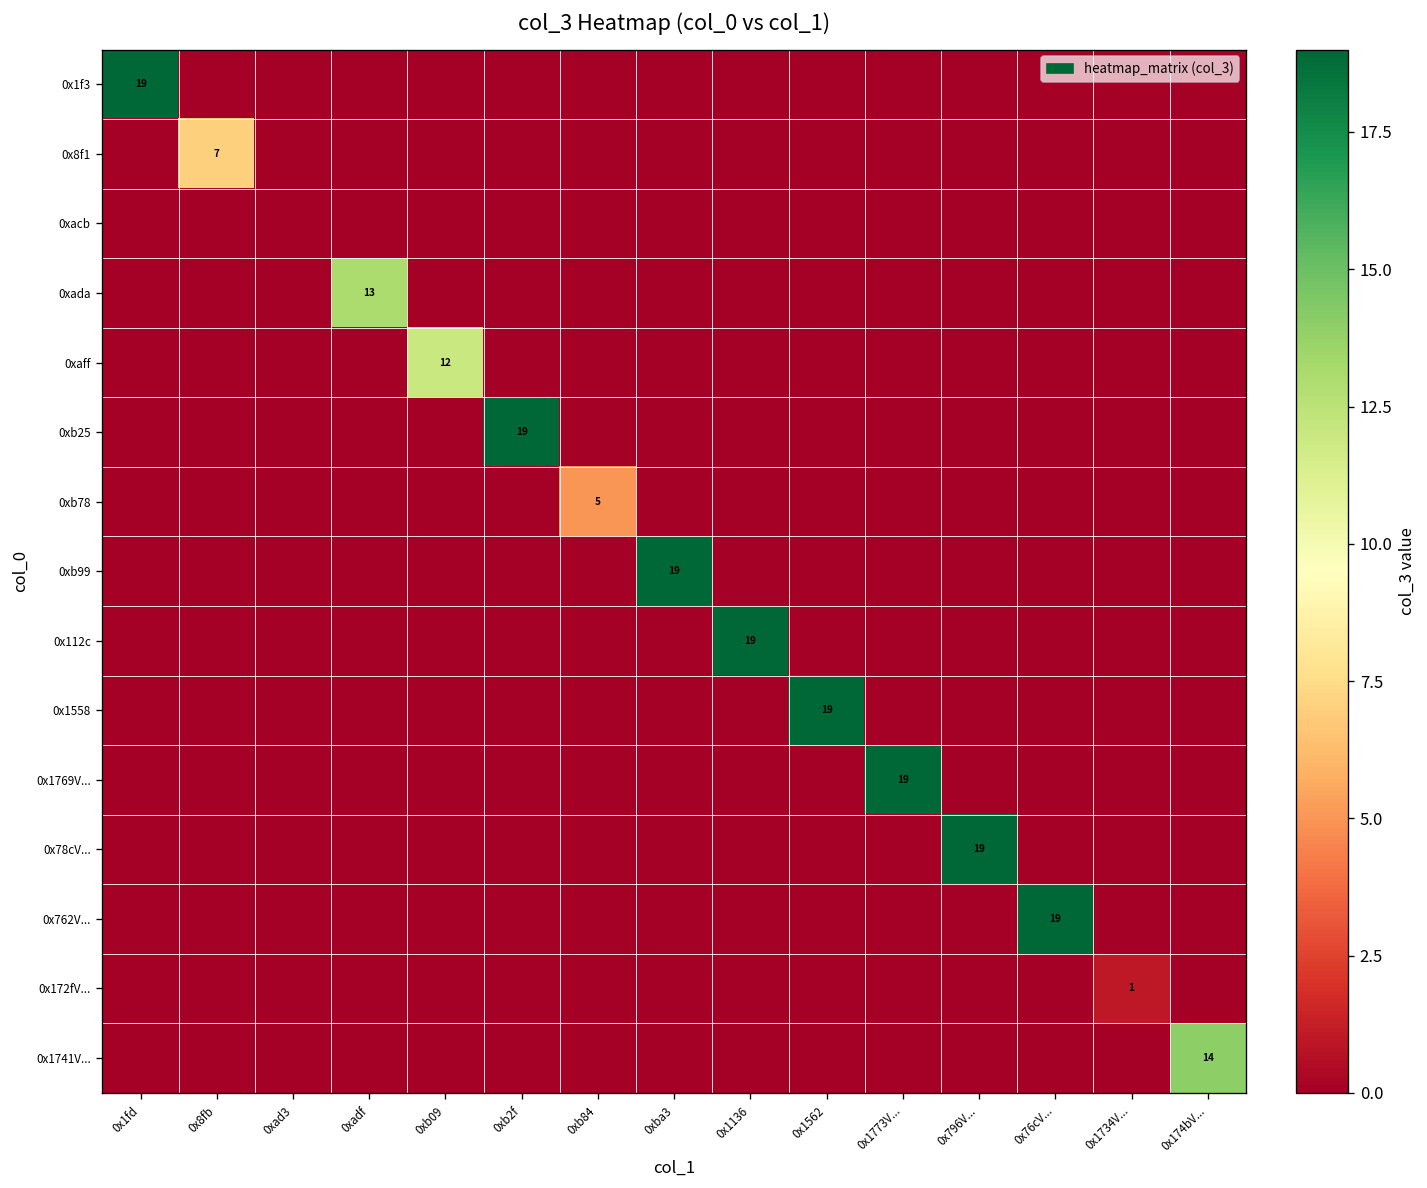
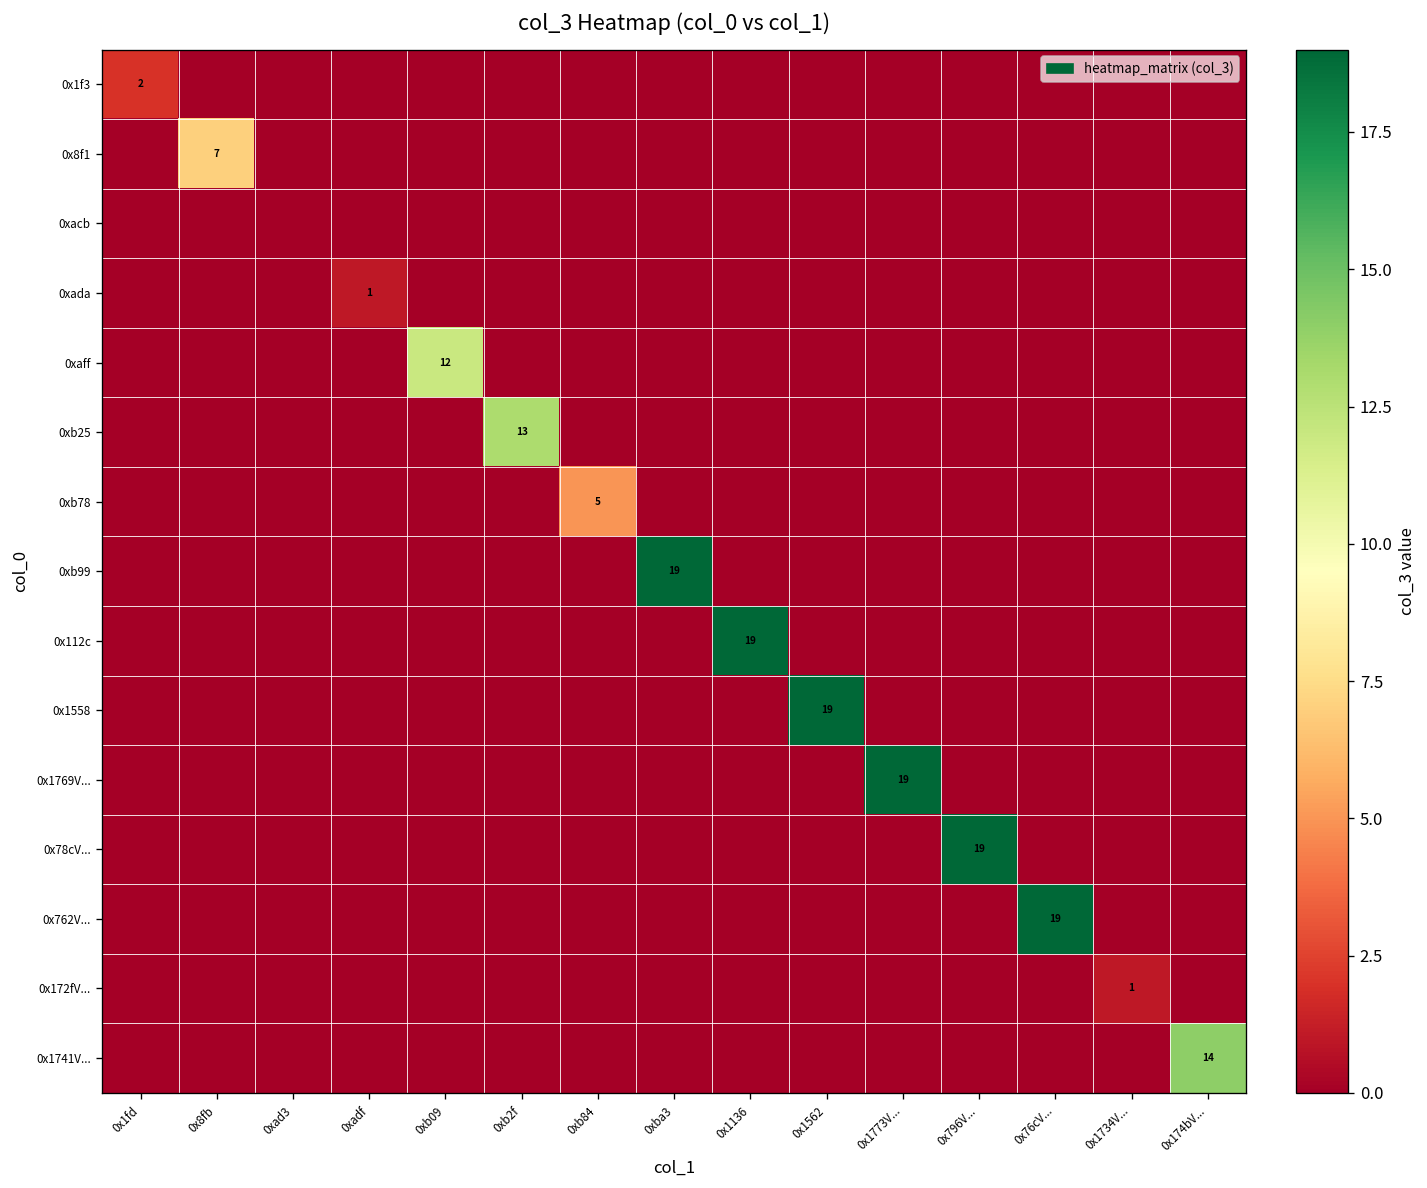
0x1f3, 0x1fd: 19 -> 2
0xada, 0xadf: 13 -> 1
0xb25, 0xb2f: 19 -> 13
